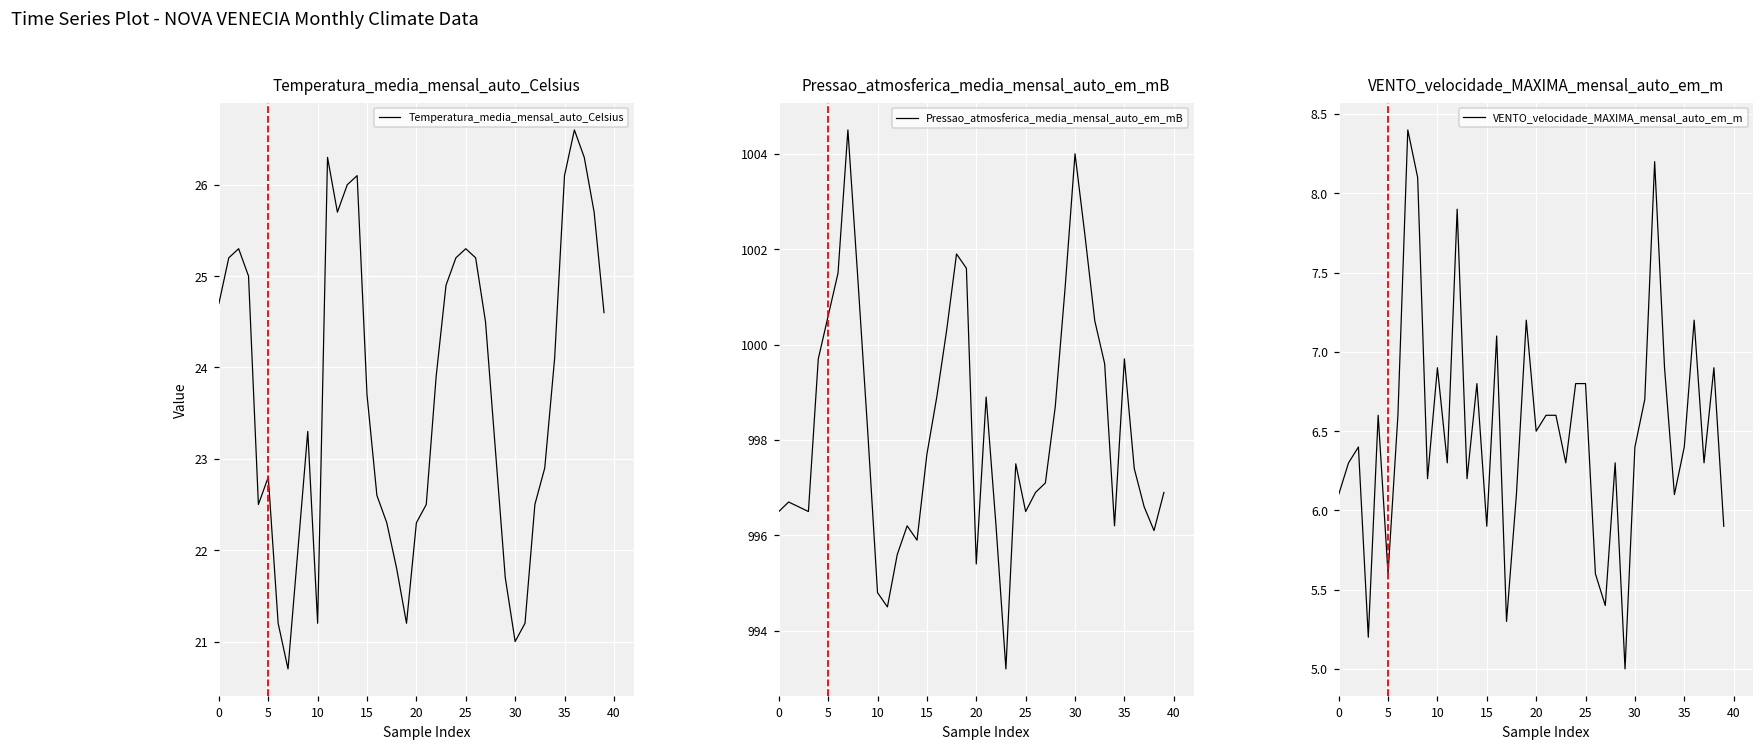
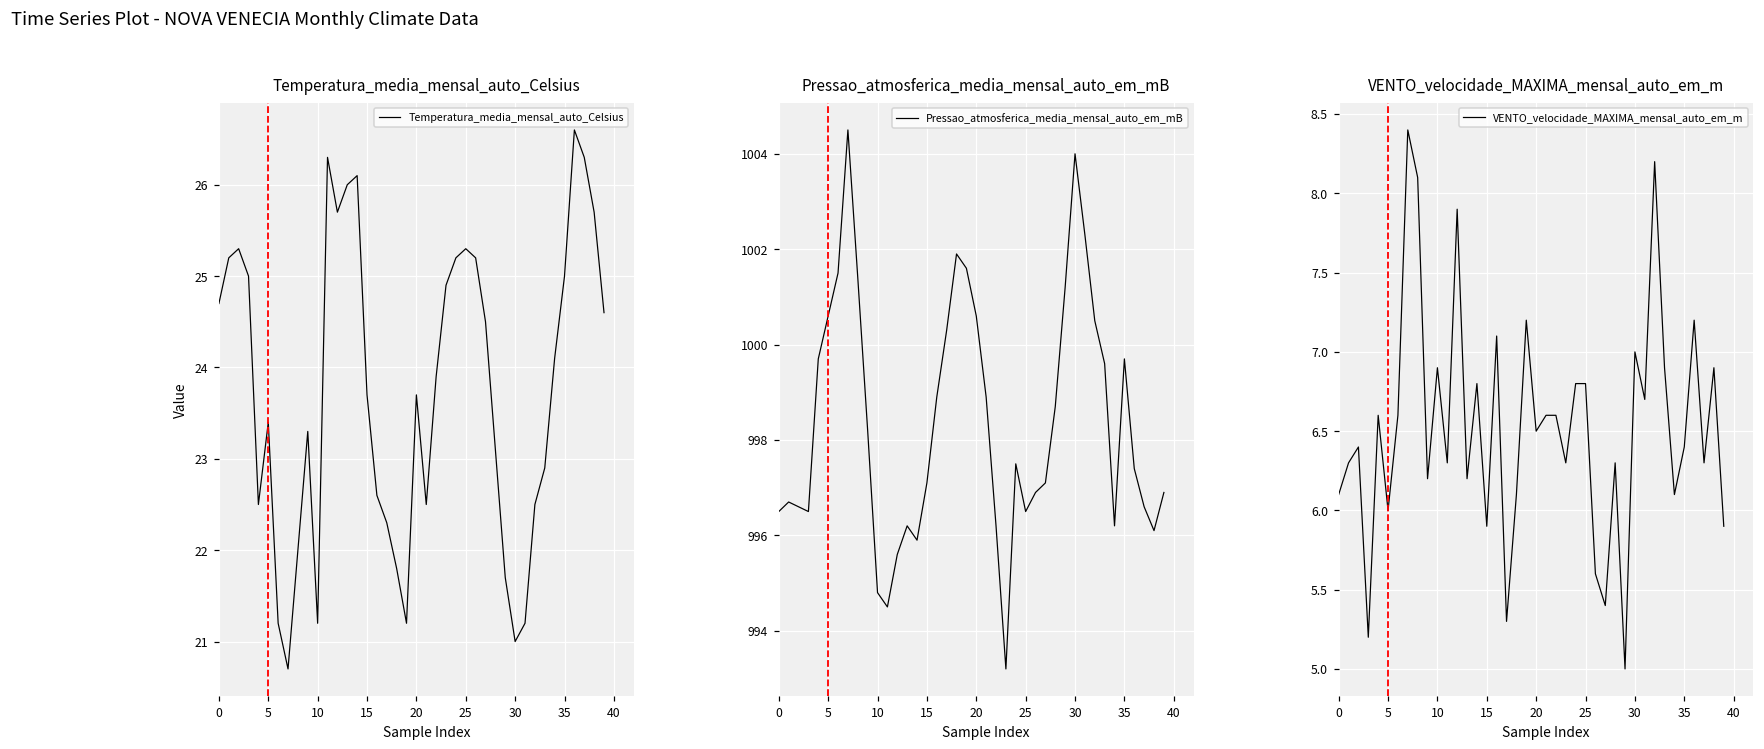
Temperatura_media_mensal_auto_Celsius, 5: 22.8 -> 23.4
Temperatura_media_mensal_auto_Celsius, 20: 22.3 -> 23.7
Temperatura_media_mensal_auto_Celsius, 35: 26.1 -> 25.0
Pressao_atmosferica_media_mensal_auto_em_mB, 15: 997.7 -> 997.1
Pressao_atmosferica_media_mensal_auto_em_mB, 20: 995.4 -> 1000.6
VENTO_velocidade_MAXIMA_mensal_auto_em_m, 5: 5.6 -> 6.0
VENTO_velocidade_MAXIMA_mensal_auto_em_m, 30: 6.4 -> 7.0
